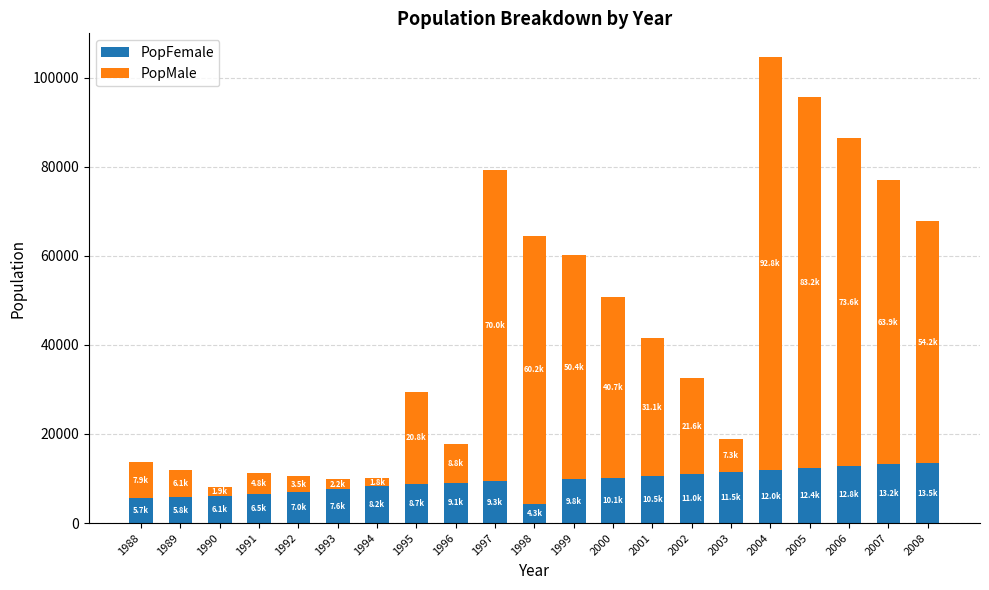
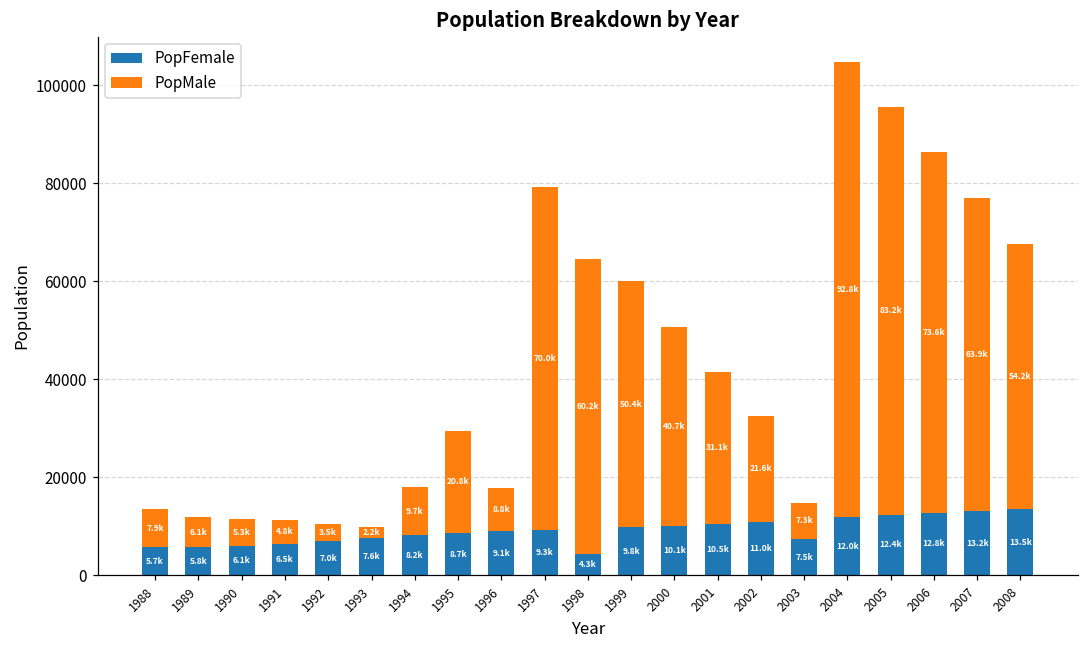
PopMale, 1990: 1.9k -> 5.3k
PopMale, 1994: 1.8k -> 9.7k
PopFemale, 2003: 11.5k -> 7.5k
